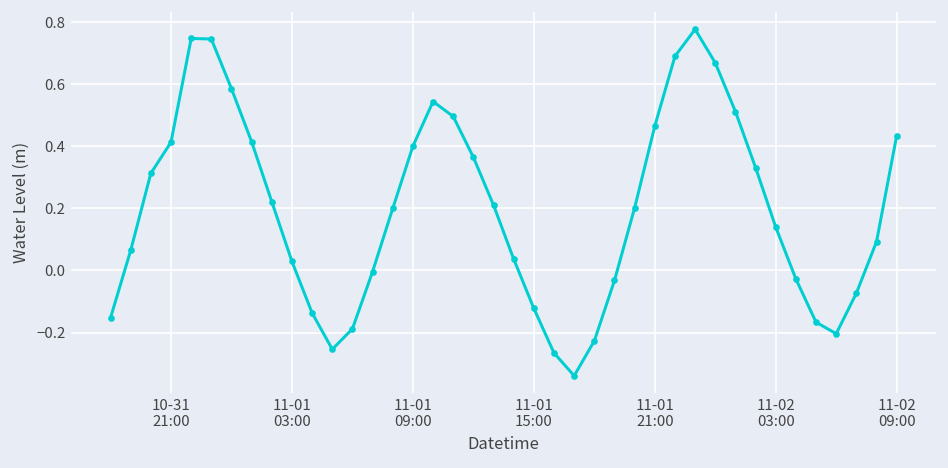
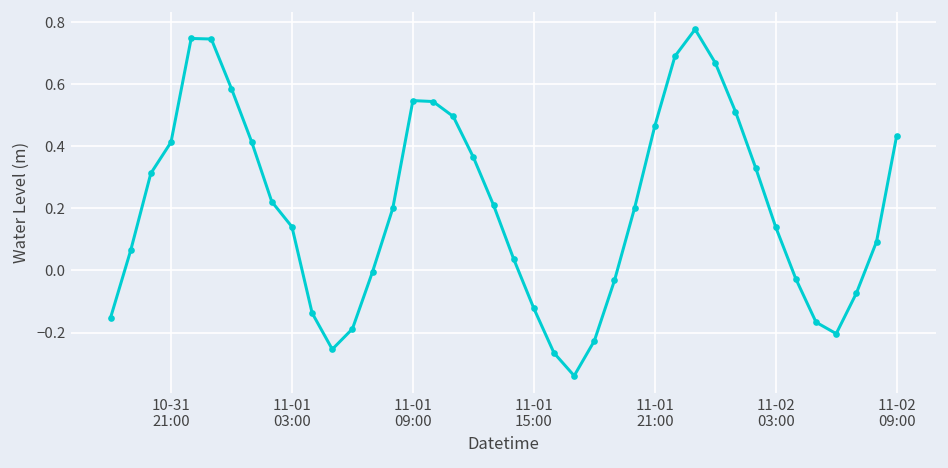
11-01 03:00: 0.03 -> 0.14
11-01 09:00: 0.40 -> 0.55
